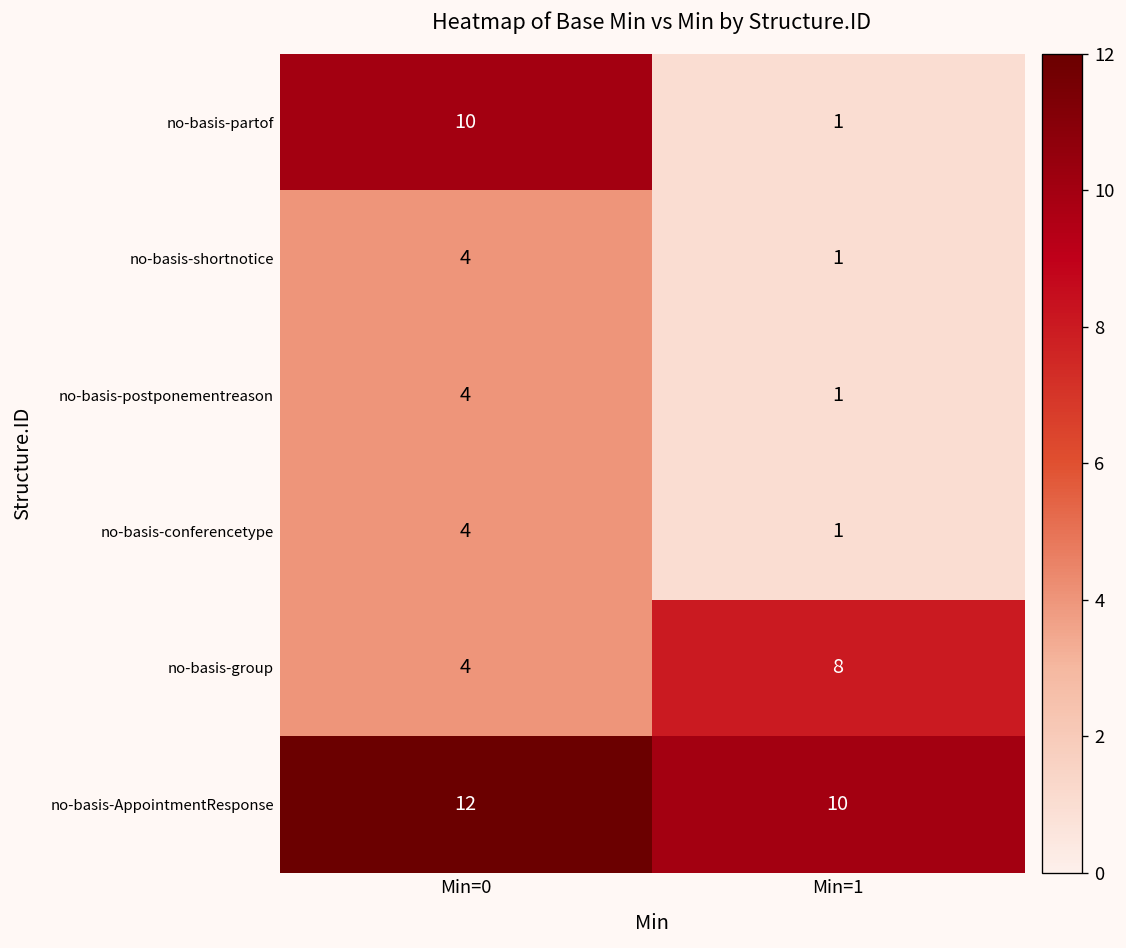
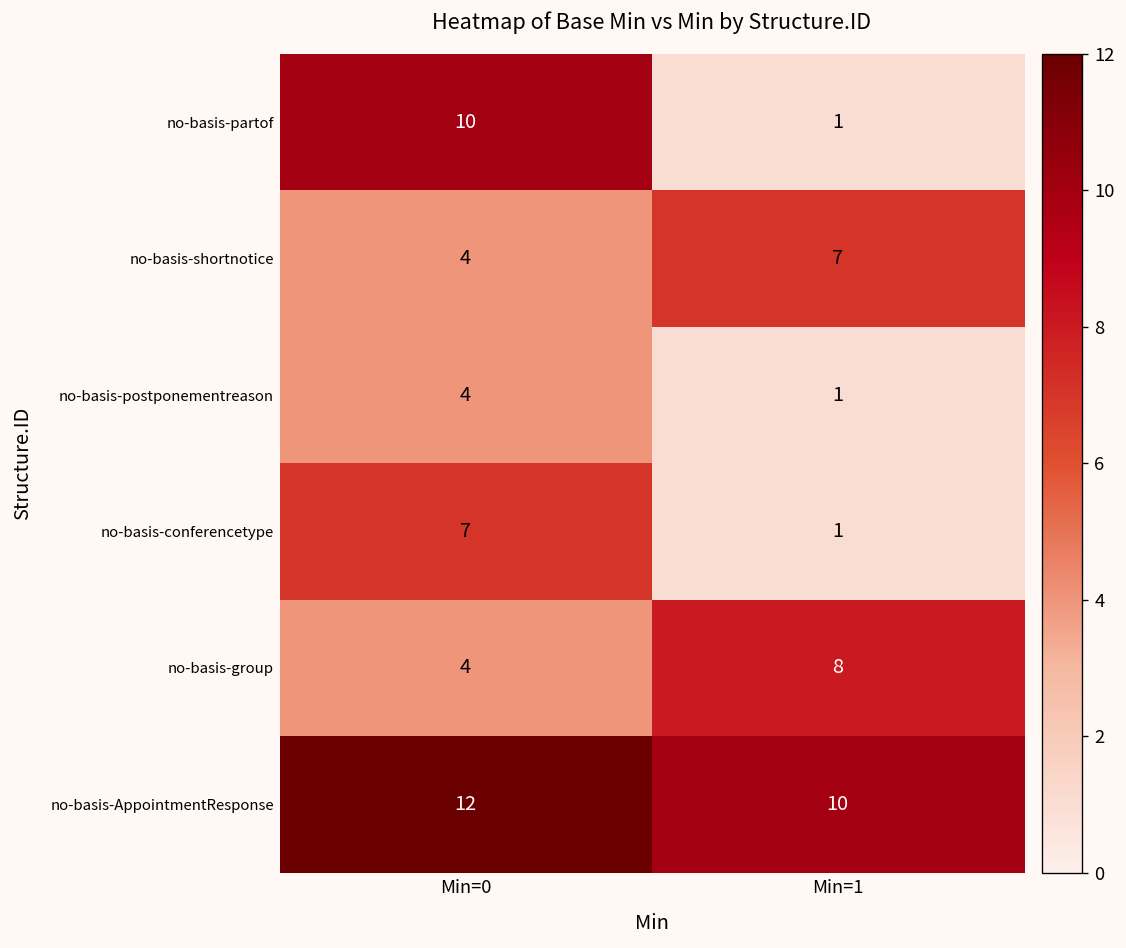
no-basis-shortnotice, Min=1: 1 -> 7
no-basis-conferencetype, Min=0: 4 -> 7
